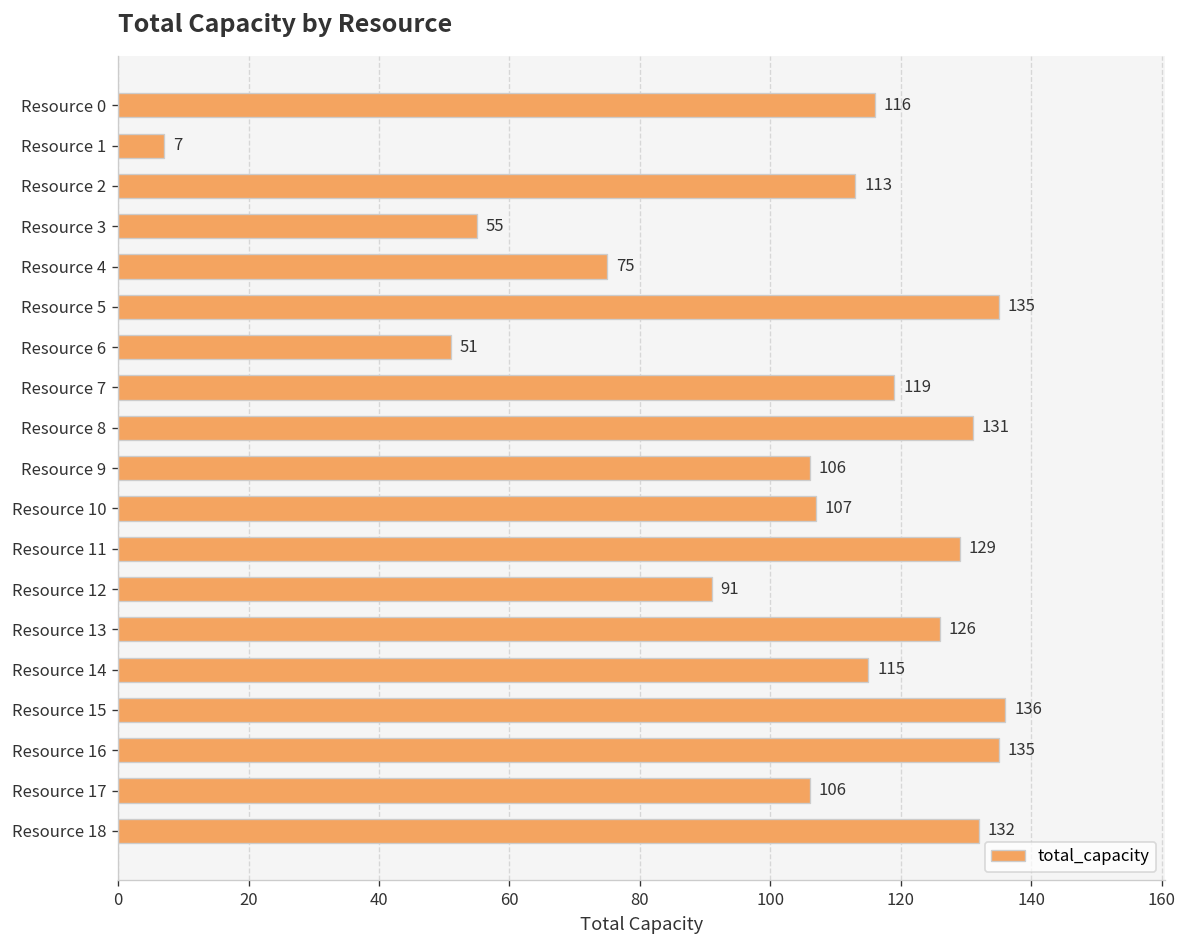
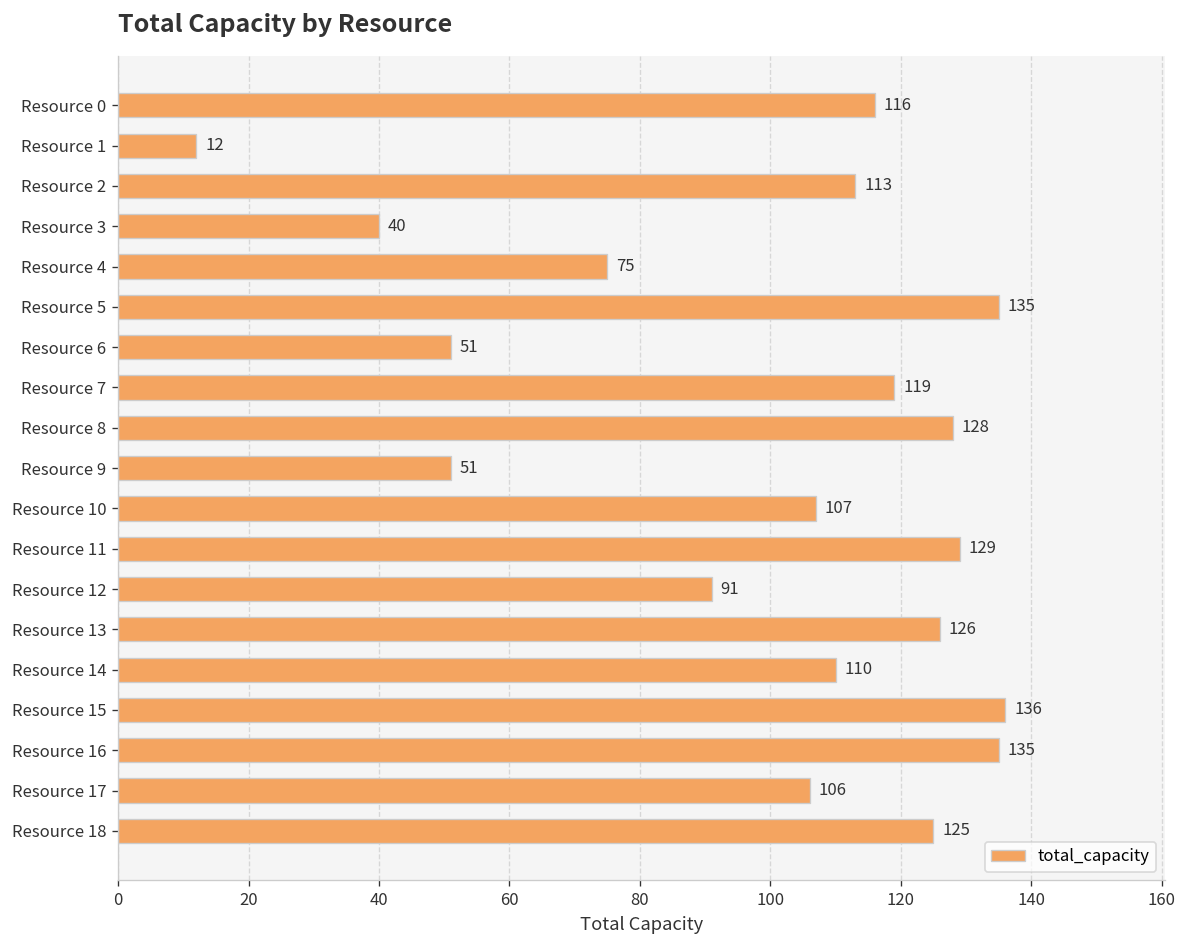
Resource 1: 7 -> 12
Resource 3: 55 -> 40
Resource 8: 131 -> 128
Resource 9: 106 -> 51
Resource 14: 115 -> 110
Resource 18: 132 -> 125
